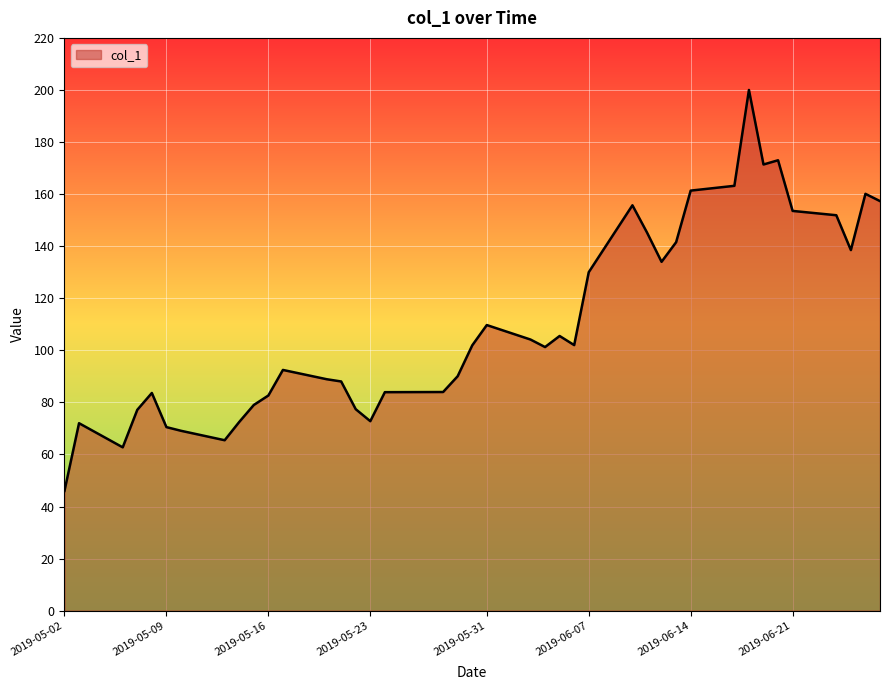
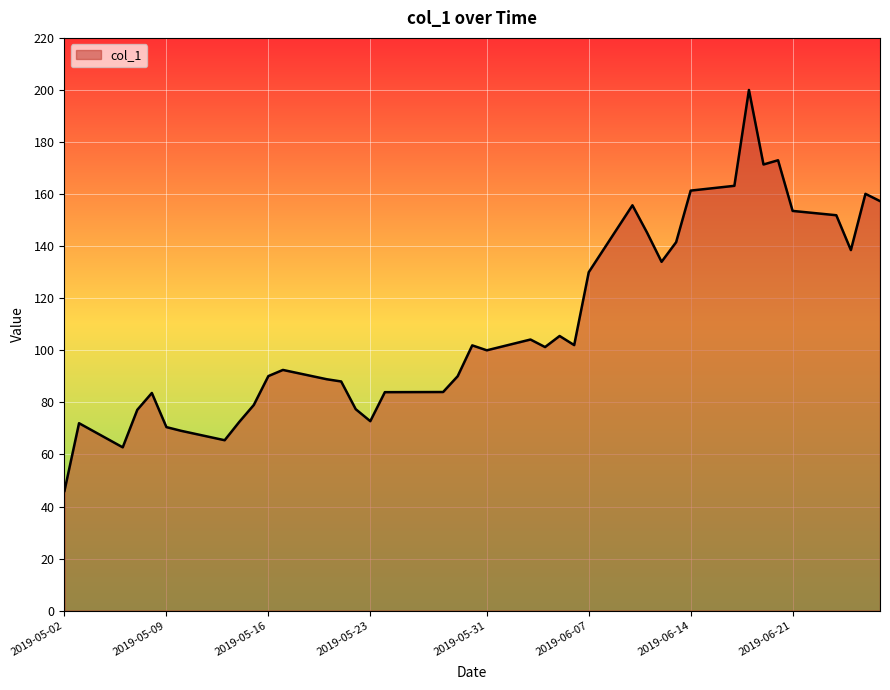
2019-05-16: 83 -> 90
2019-05-31: 110 -> 100
